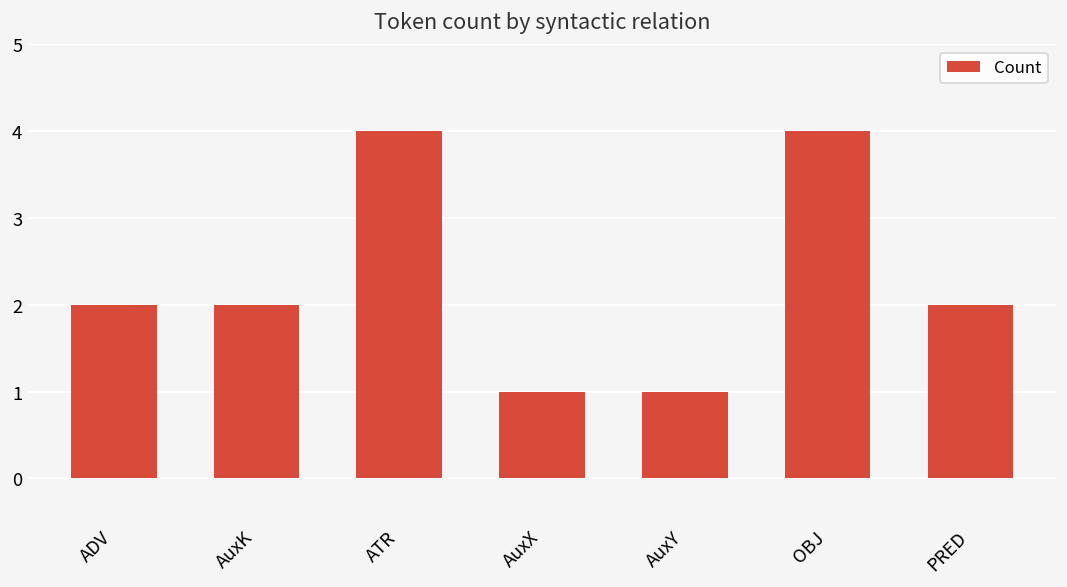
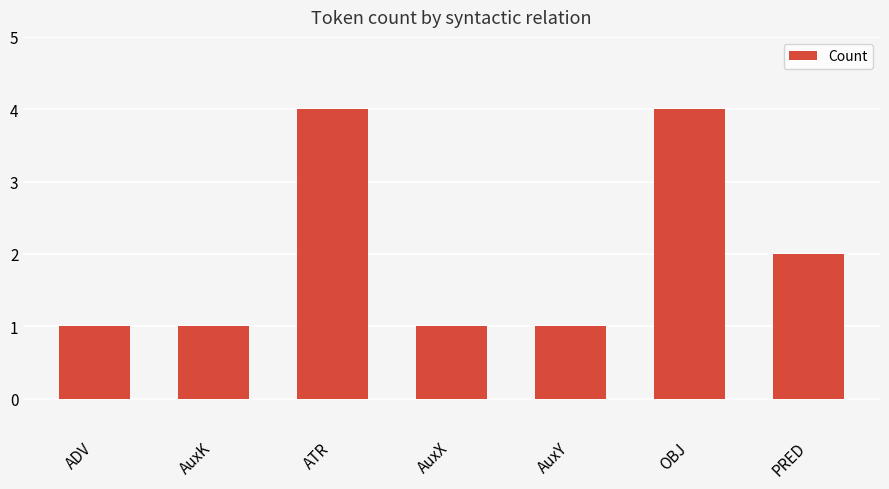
ADV: 2 -> 1
AuxK: 2 -> 1
